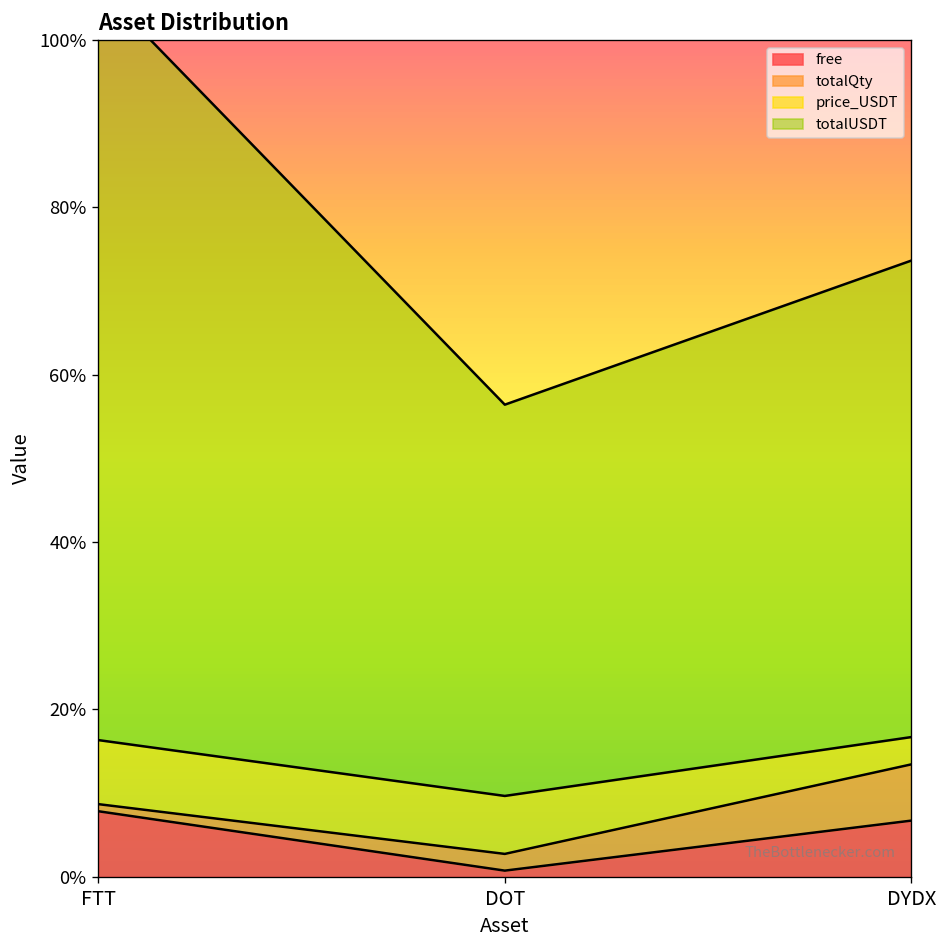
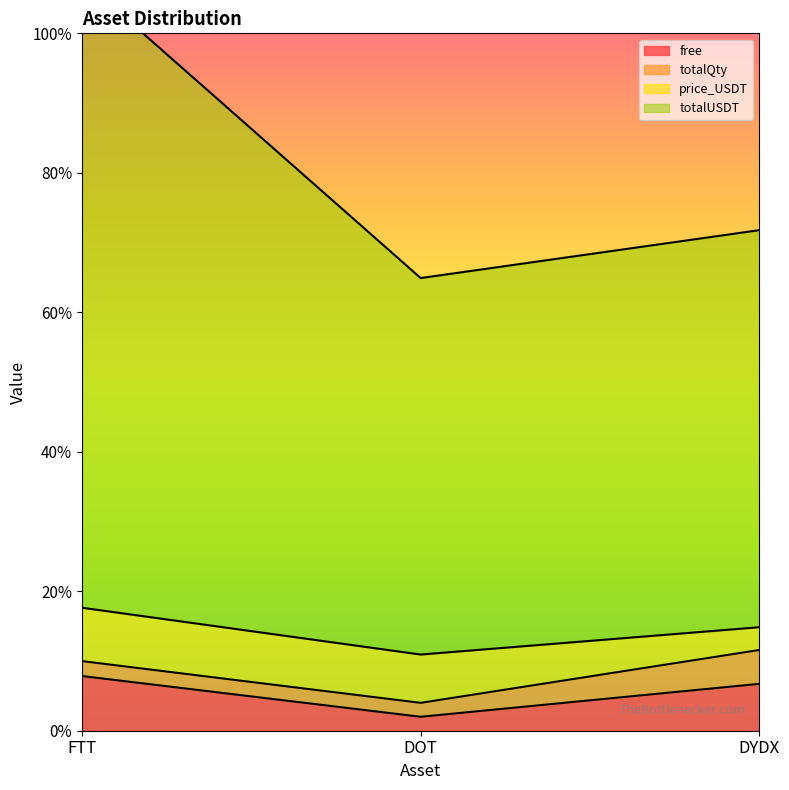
totalQty, FTT: 1% -> 2%
free, DOT: 1% -> 2%
totalUSDT, DOT: 47% -> 54%
totalQty, DYDX: 7% -> 5%
